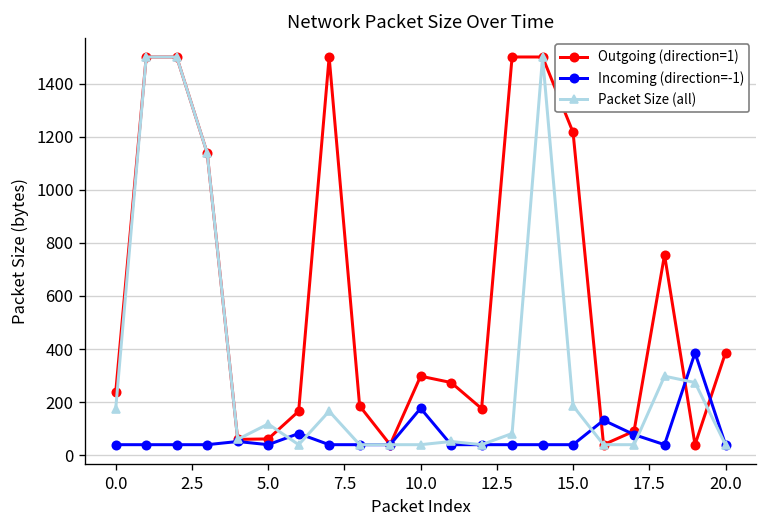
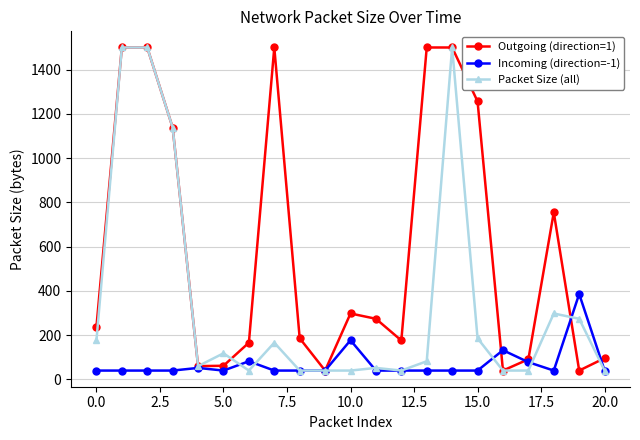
Outgoing (direction=1), 15.0: 1220 -> 1260
Outgoing (direction=1), 20.0: 390 -> 100
